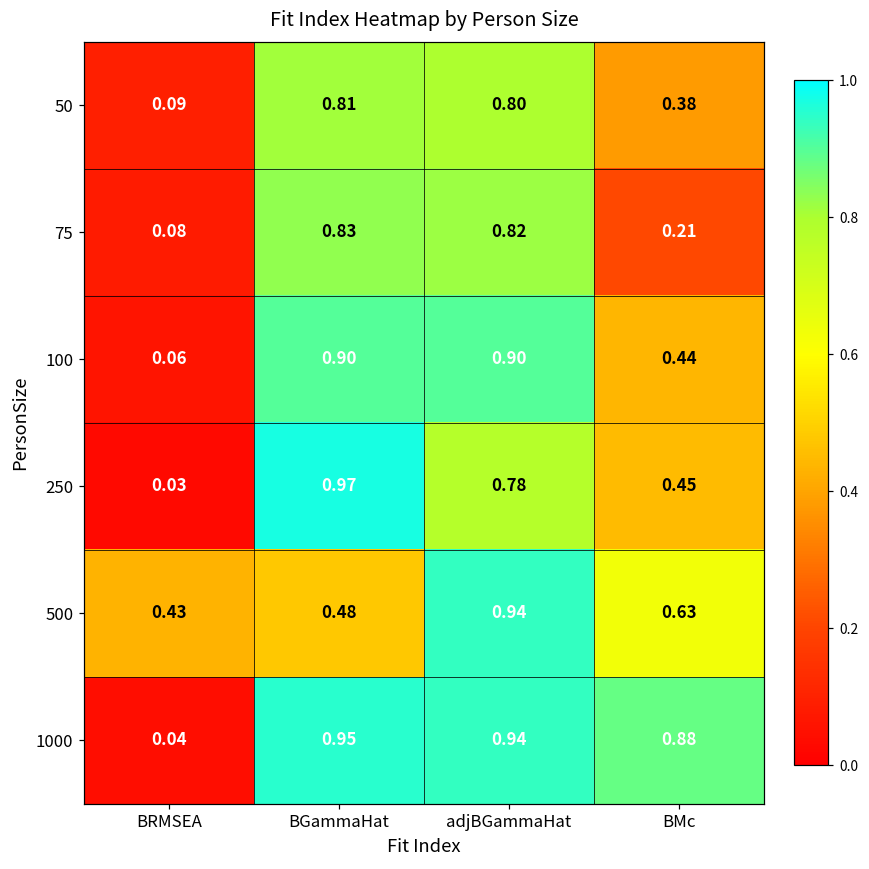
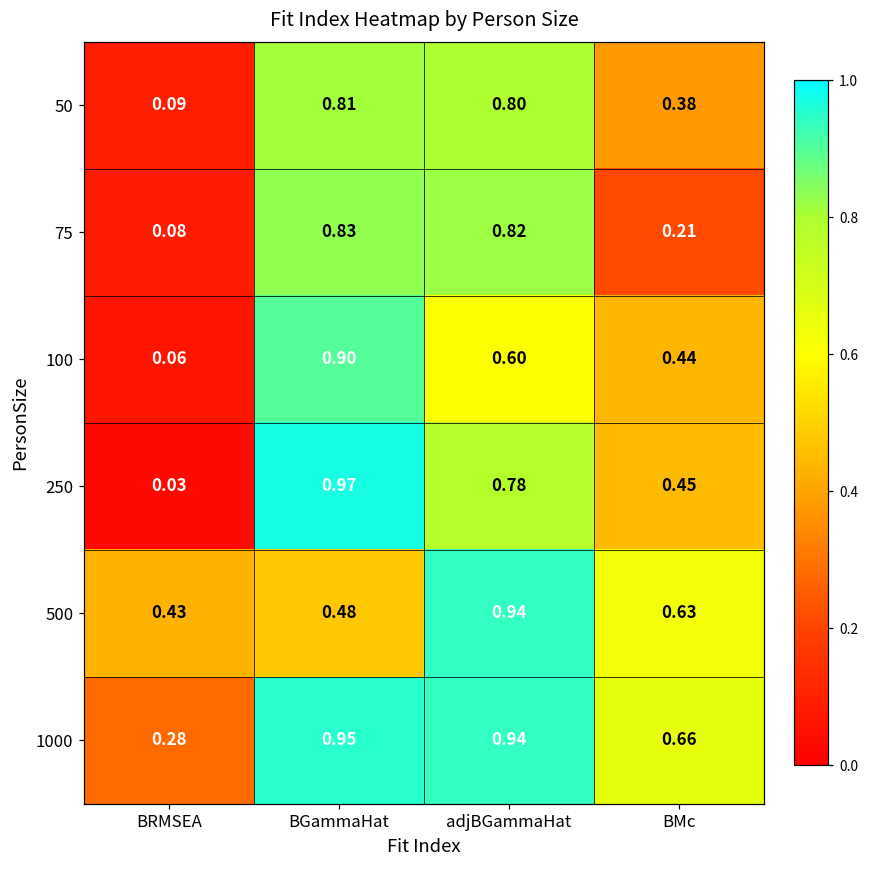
100, adjBGammaHat: 0.90 -> 0.60
1000, BRMSEA: 0.04 -> 0.28
1000, BMc: 0.88 -> 0.66
